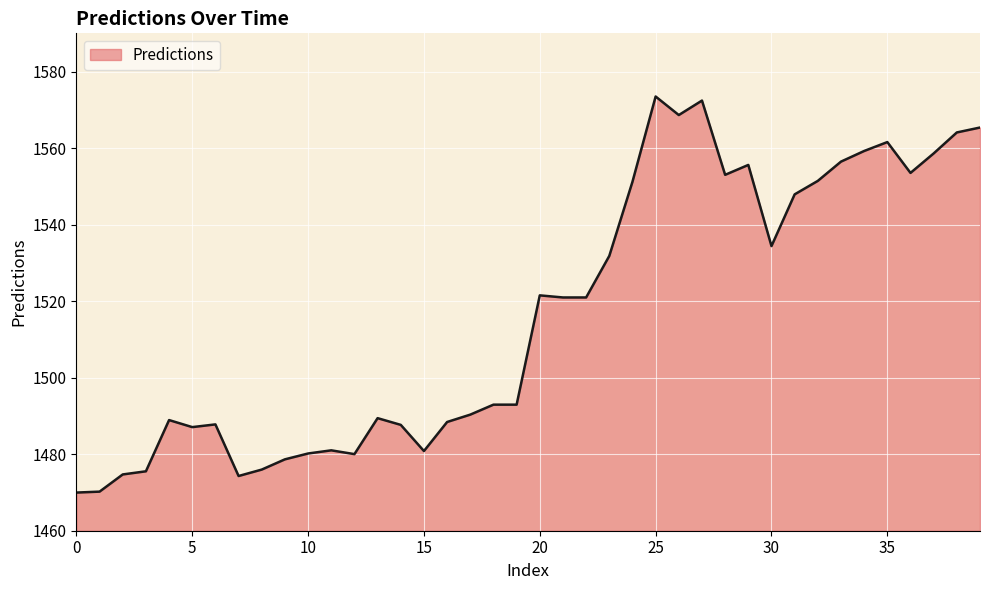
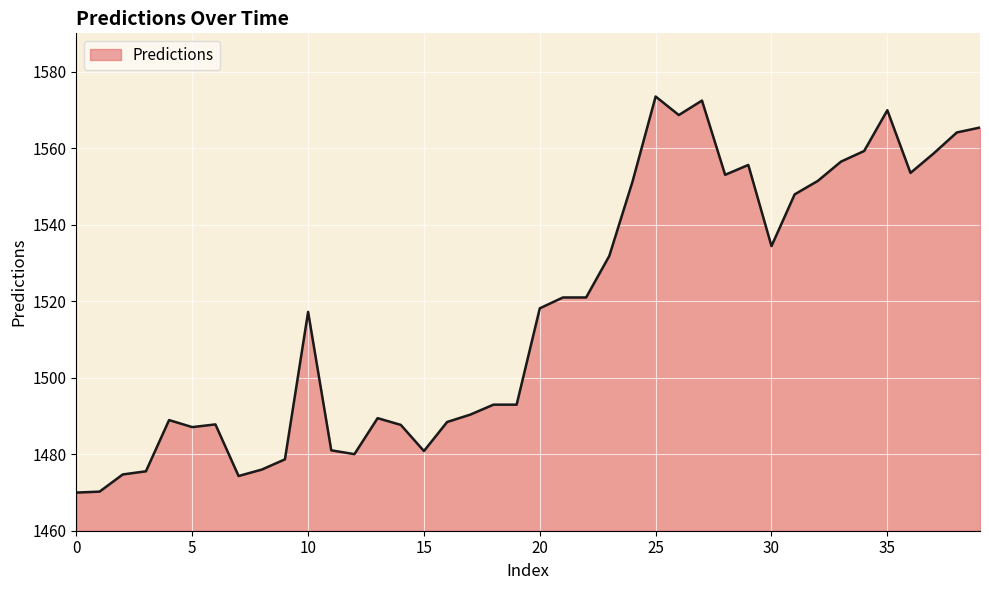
10: 1480 -> 1517
20: 1522 -> 1518
35: 1562 -> 1570
